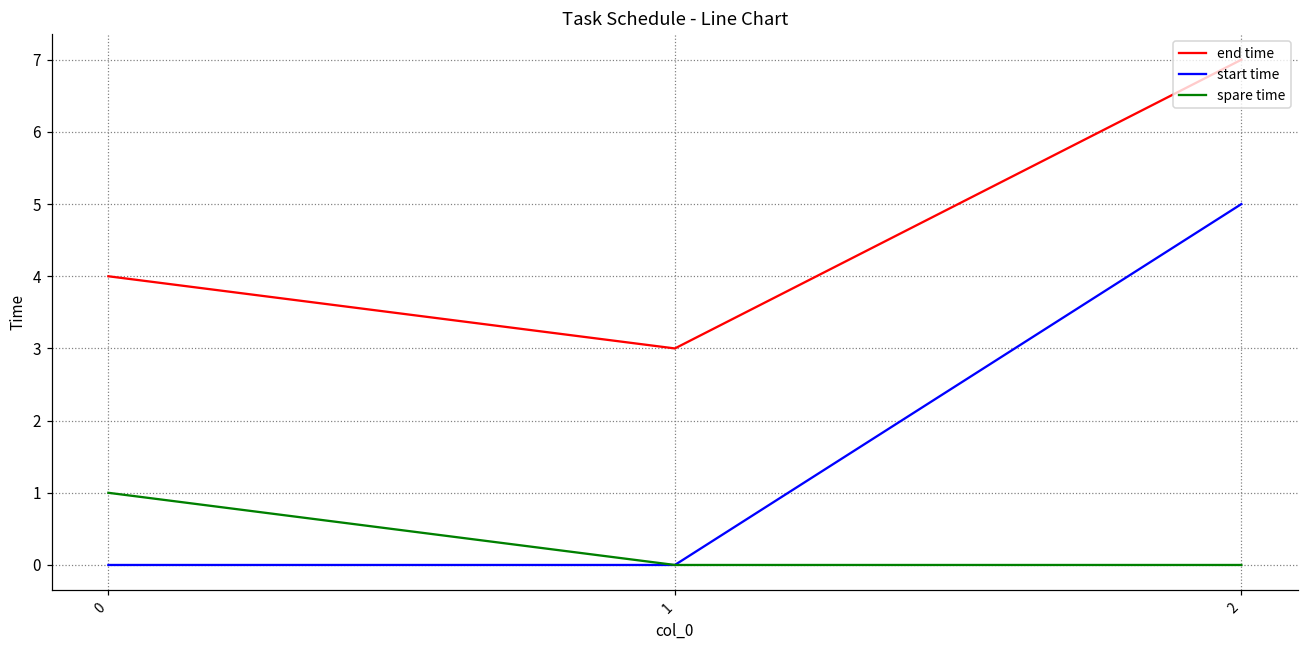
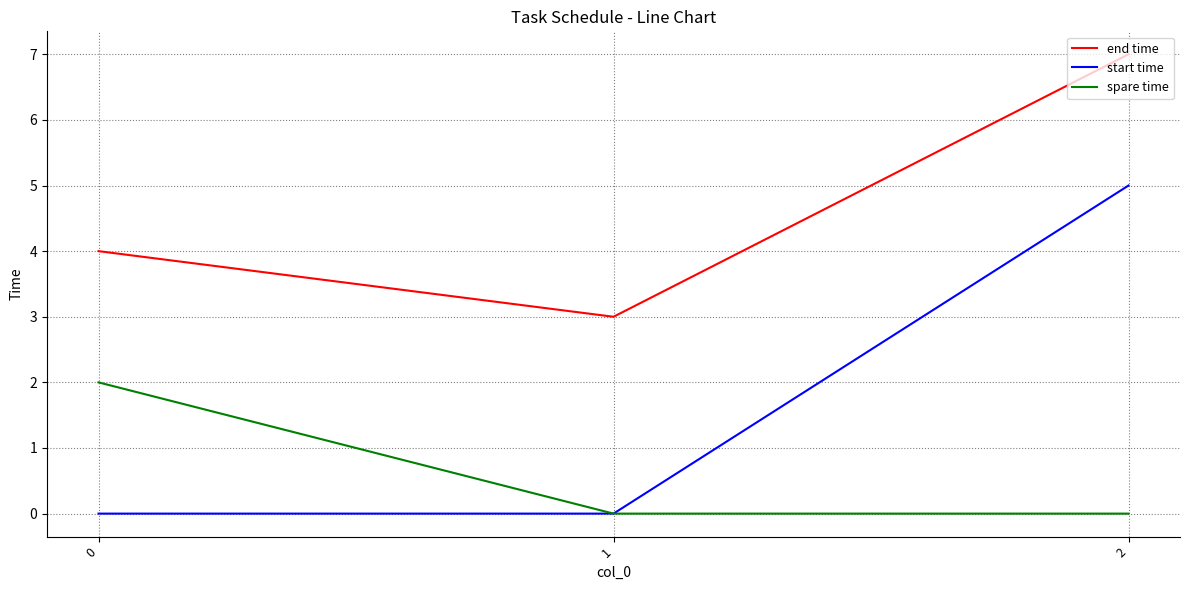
spare time, 0: 1 -> 2
